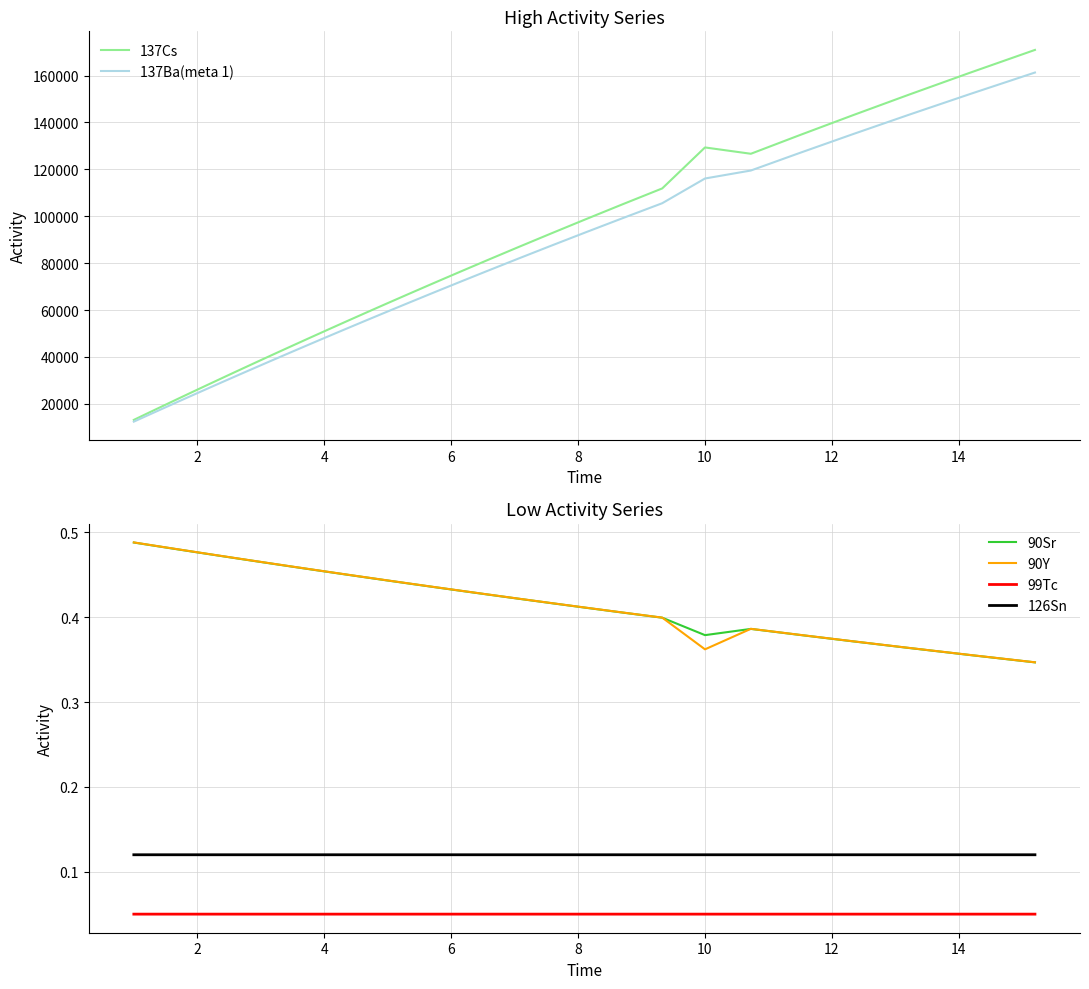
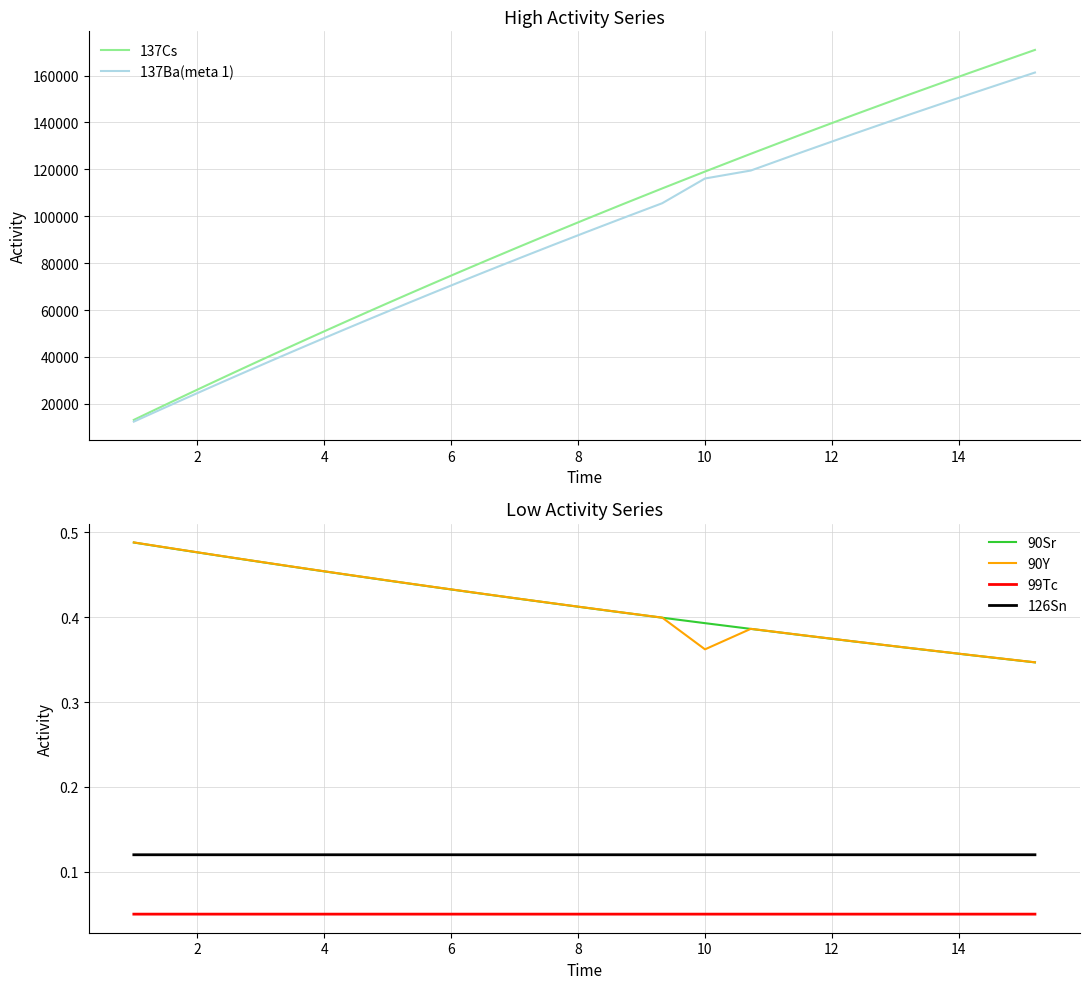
High Activity Series, 137Cs, 10: 129000 -> 119000
Low Activity Series, 90Sr, 10: 0.38 -> 0.39
